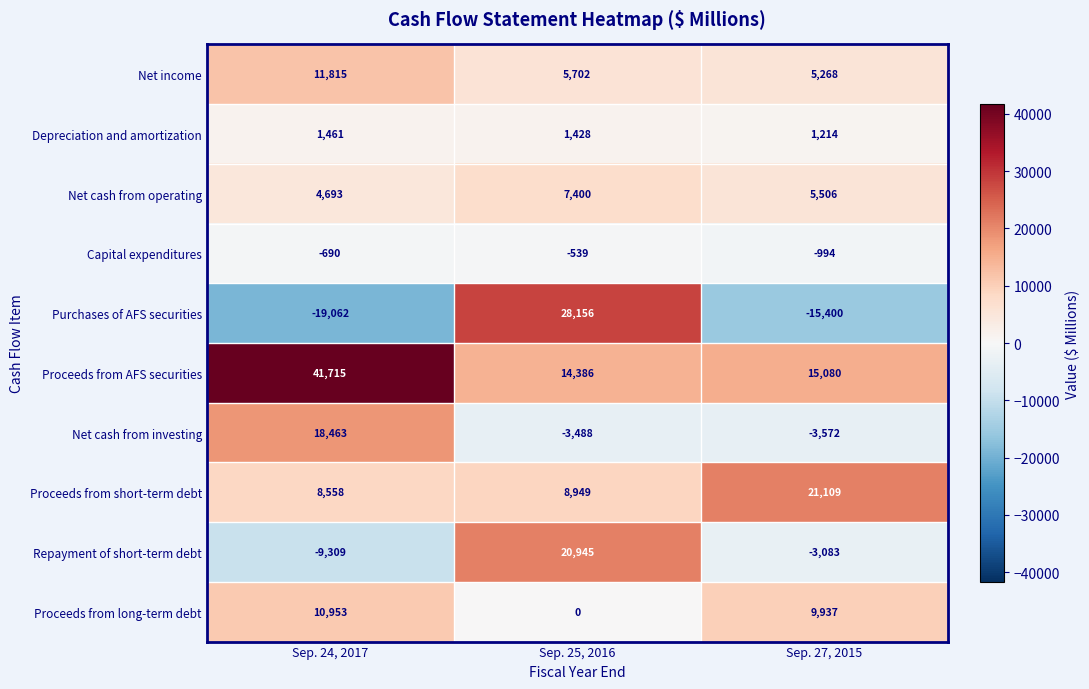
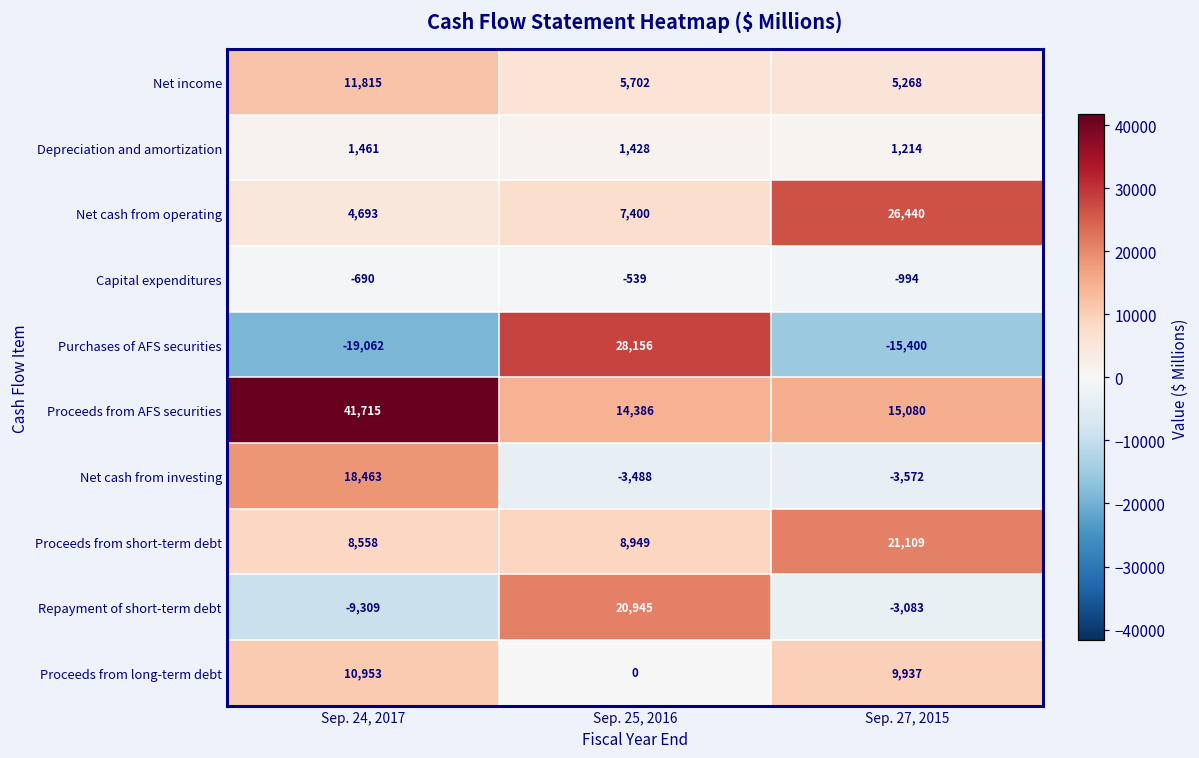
Net cash from operating, Sep. 27, 2015: 5,506 -> 26,440
